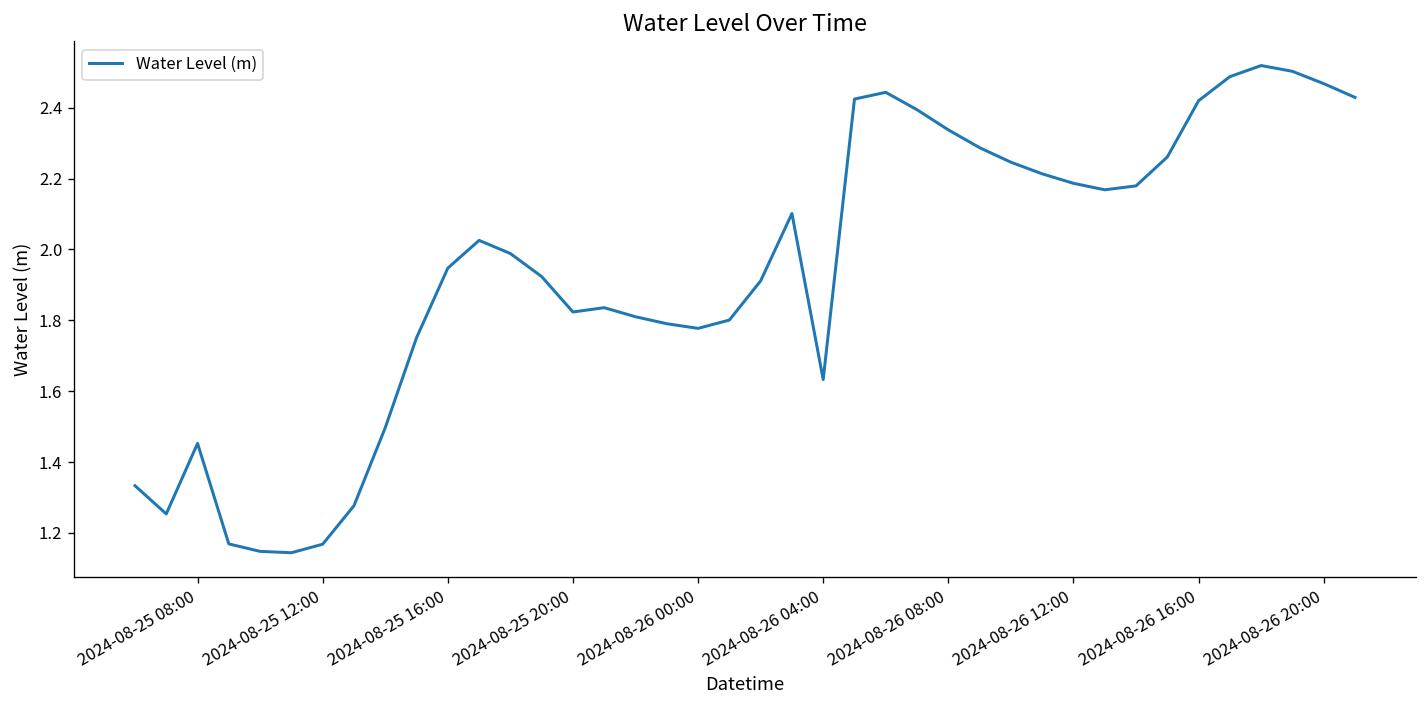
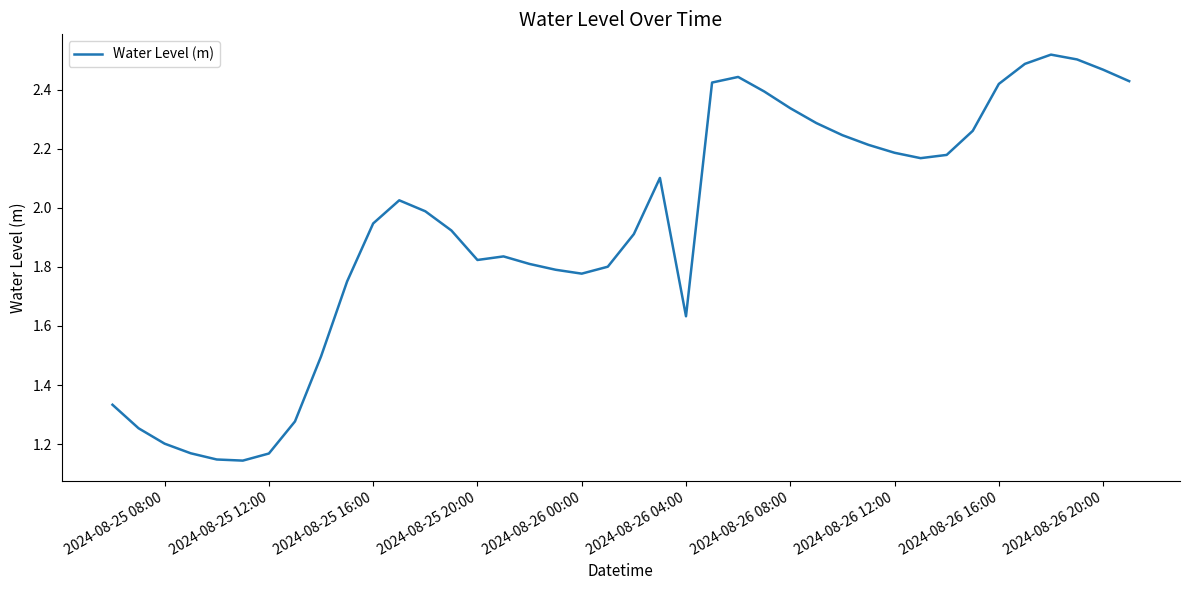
2024-08-25 08:00: 1.45 -> 1.20
